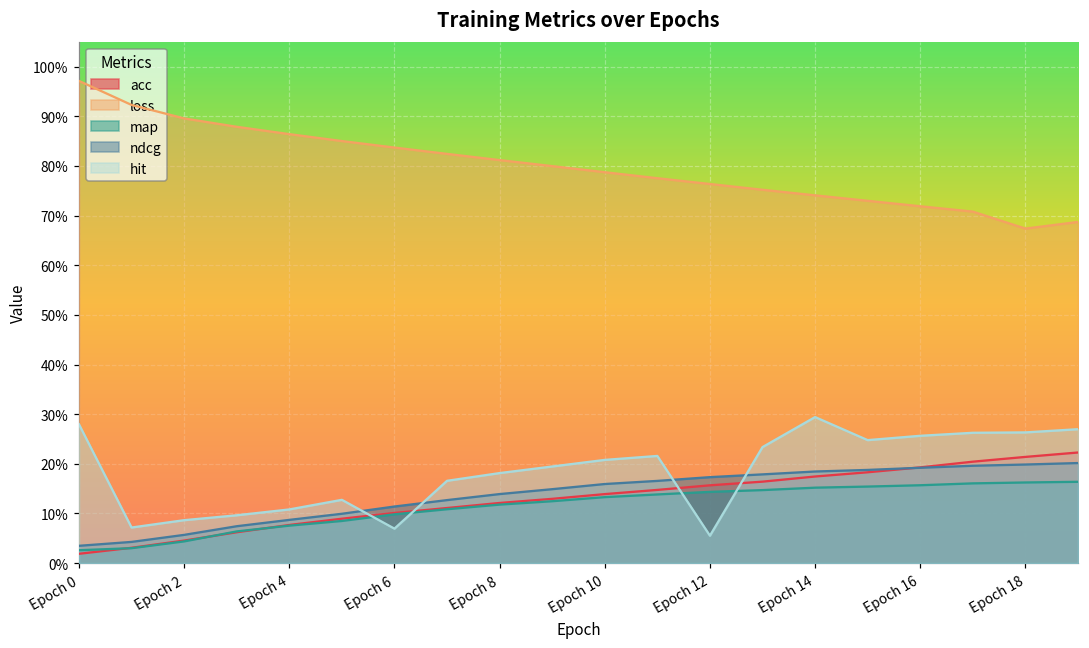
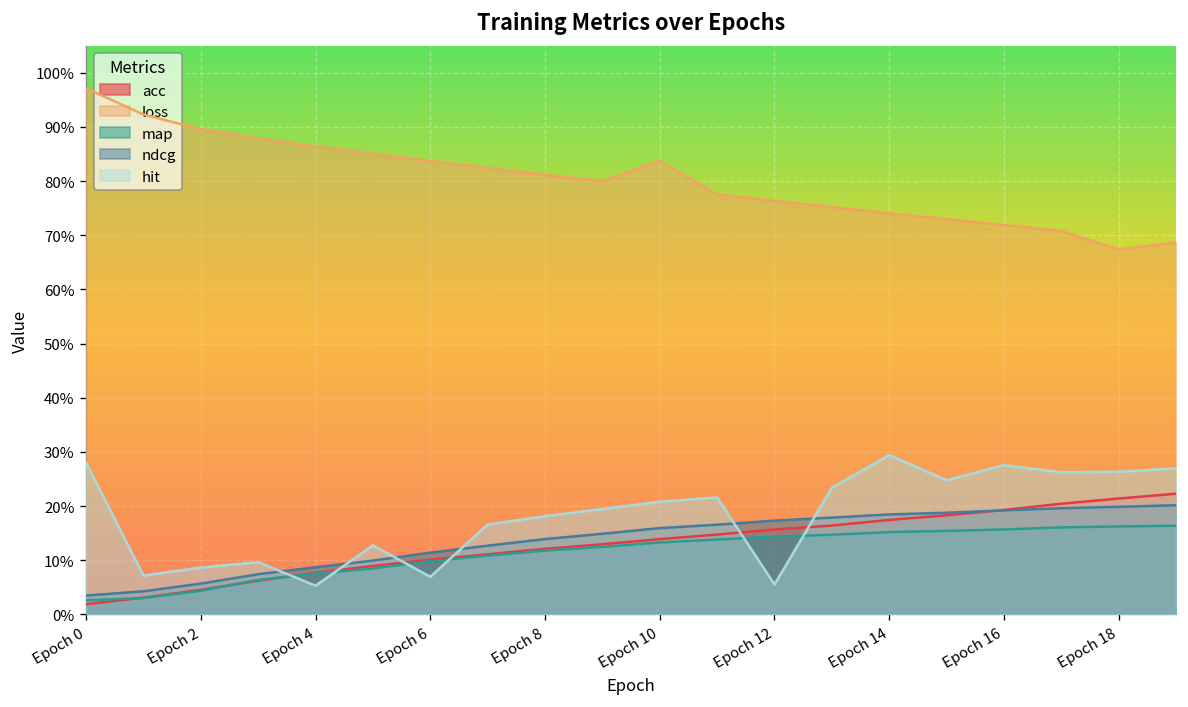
hit, Epoch 4: 11% -> 5%
loss, Epoch 10: 79% -> 84%
hit, Epoch 16: 26% -> 28%
